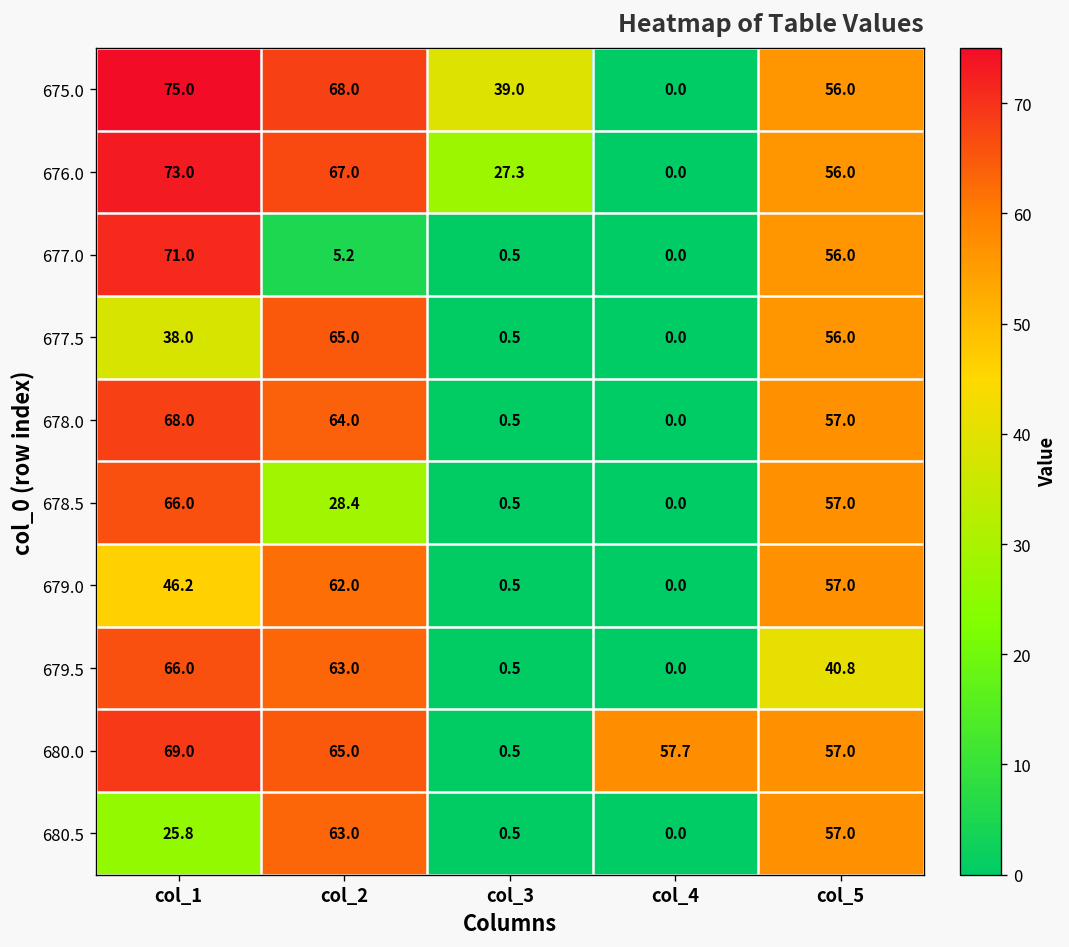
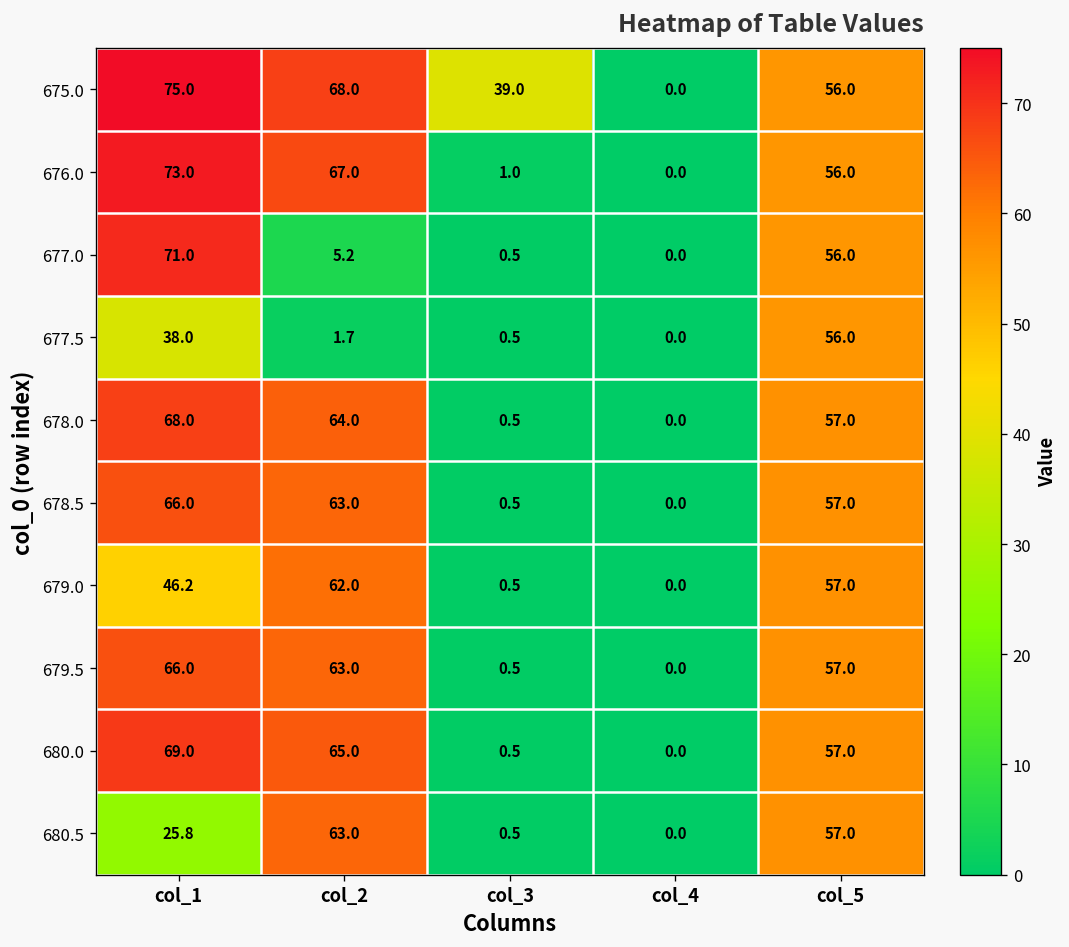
676.0, col_3: 27.3 -> 1.0
677.5, col_2: 65.0 -> 1.7
678.5, col_2: 28.4 -> 63.0
679.5, col_5: 40.8 -> 57.0
680.0, col_4: 57.7 -> 0.0
